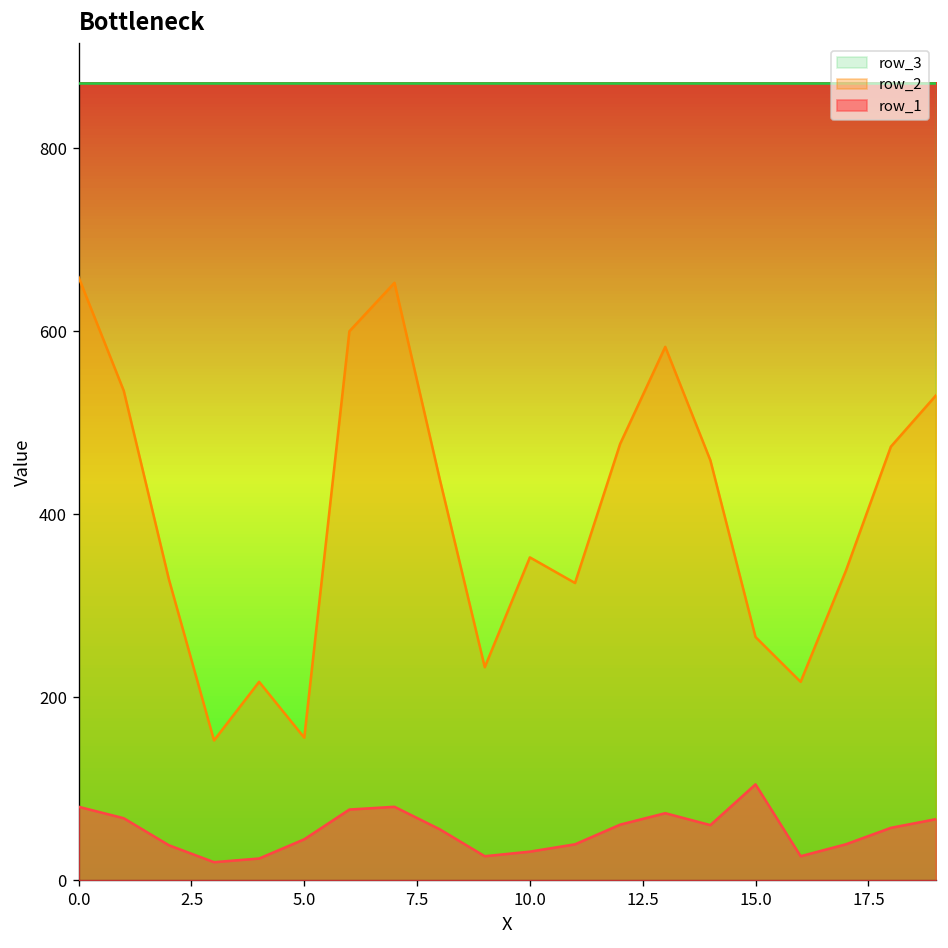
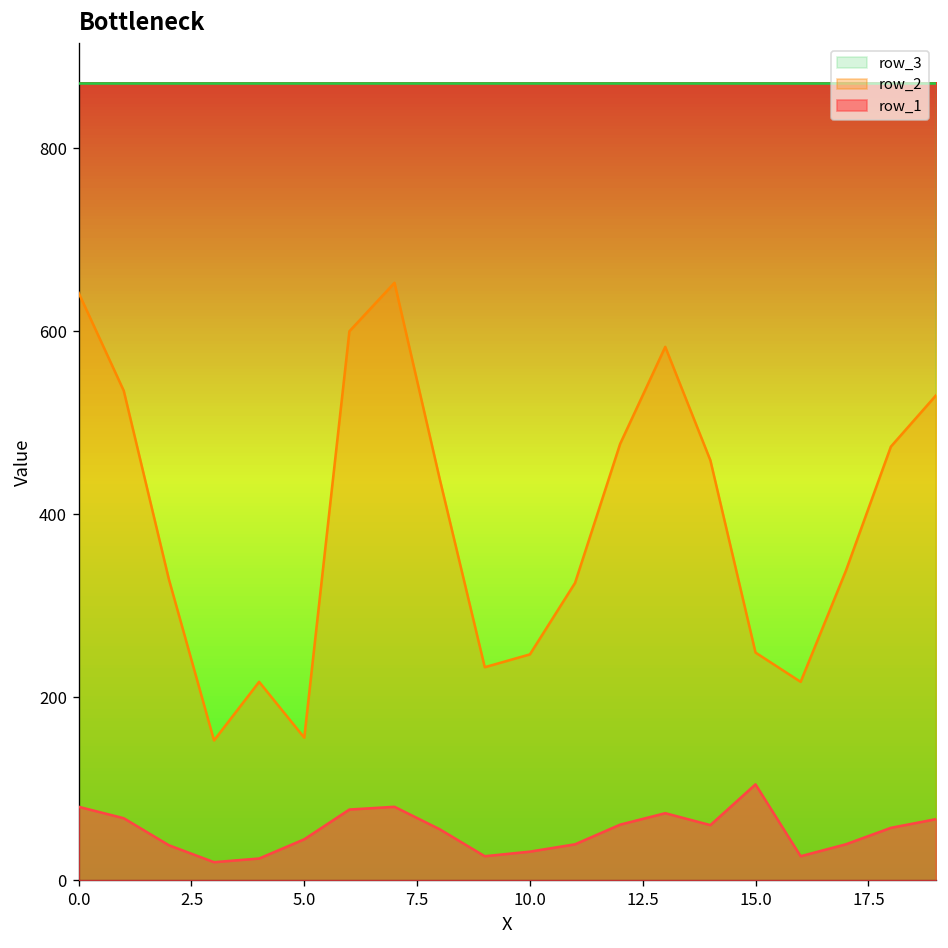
row_2, 0.0: 660 -> 640
row_2, 10.0: 350 -> 250
row_2, 15.0: 270 -> 250
